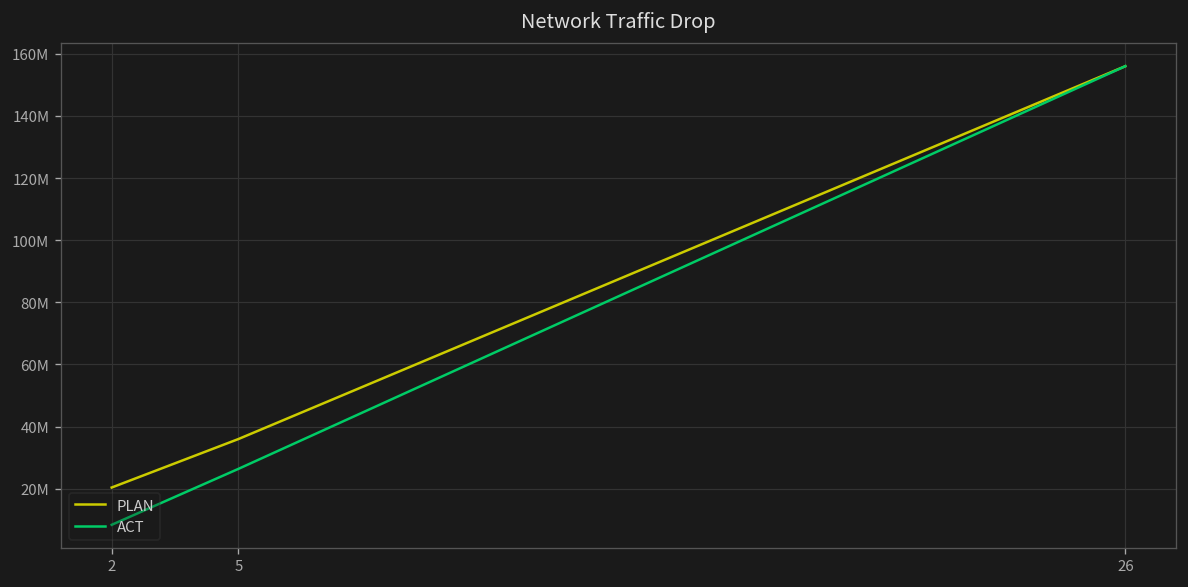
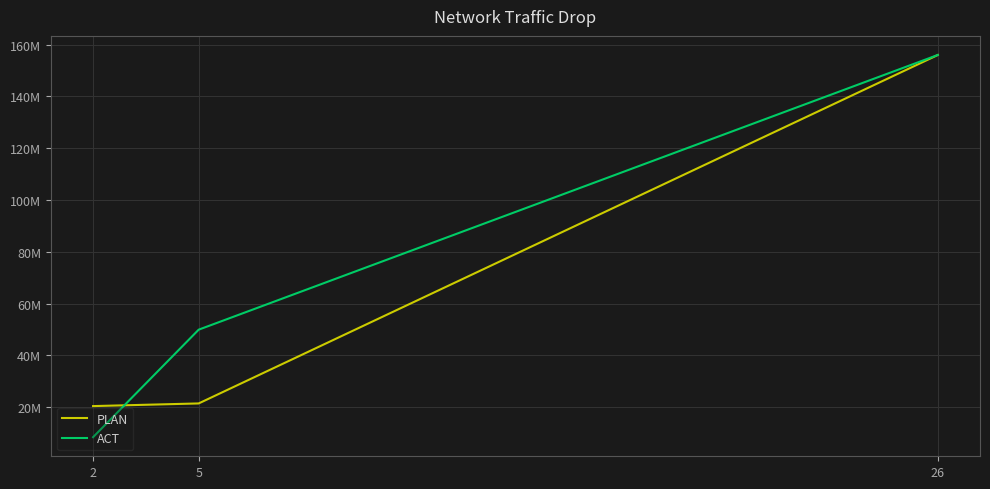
PLAN, 5: 36000000 -> 21000000
ACT, 5: 26000000 -> 50000000
